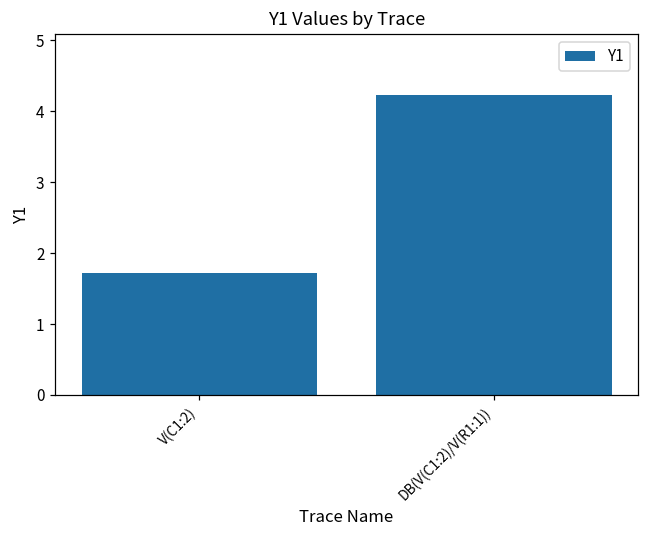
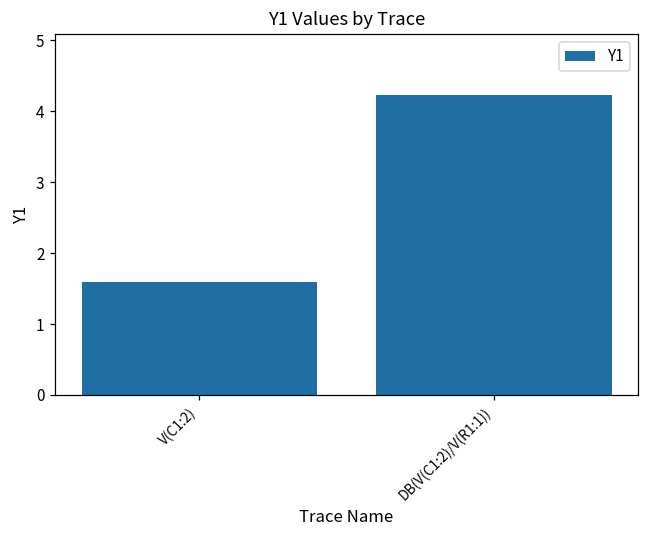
V(C1:2): 1.7 -> 1.6
